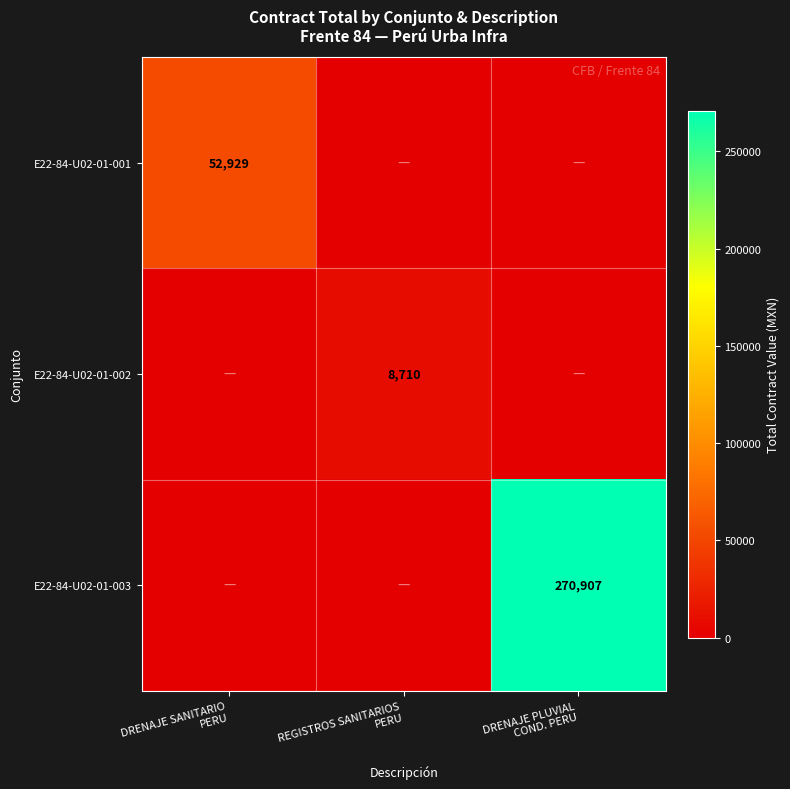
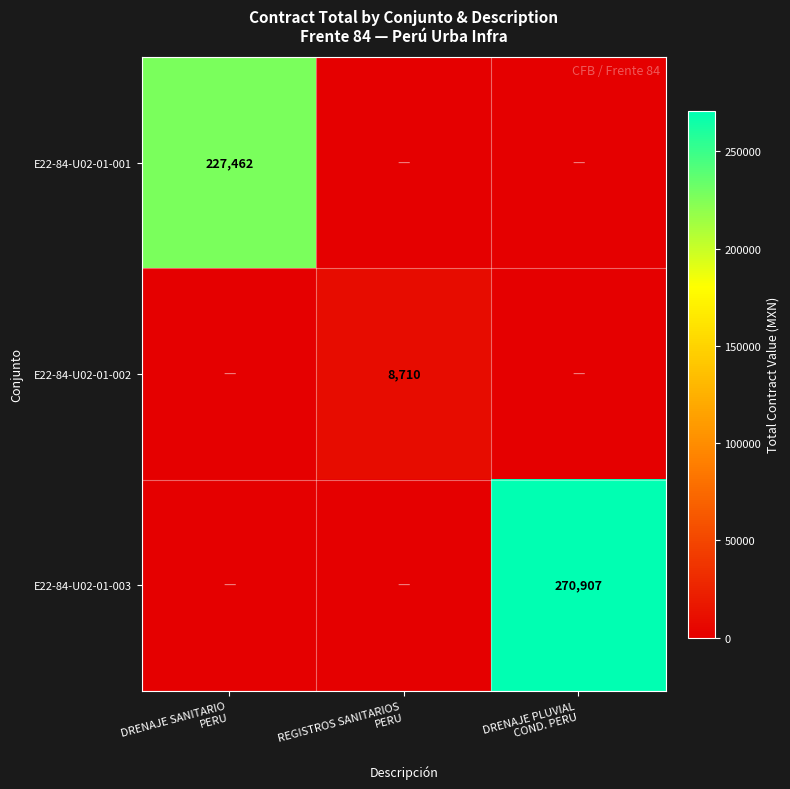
E22-84-U02-01-001, DRENAJE SANITARIO PERU: 52,929 -> 227,462
